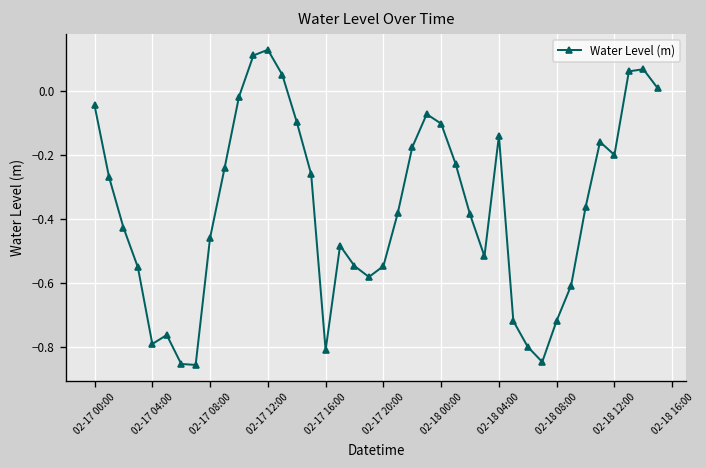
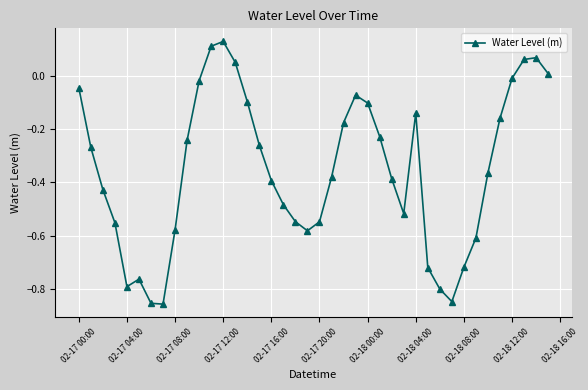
02-17 08:00: -0.46 -> -0.58
02-17 16:00: -0.81 -> -0.39
02-18 12:00: -0.20 -> -0.01
